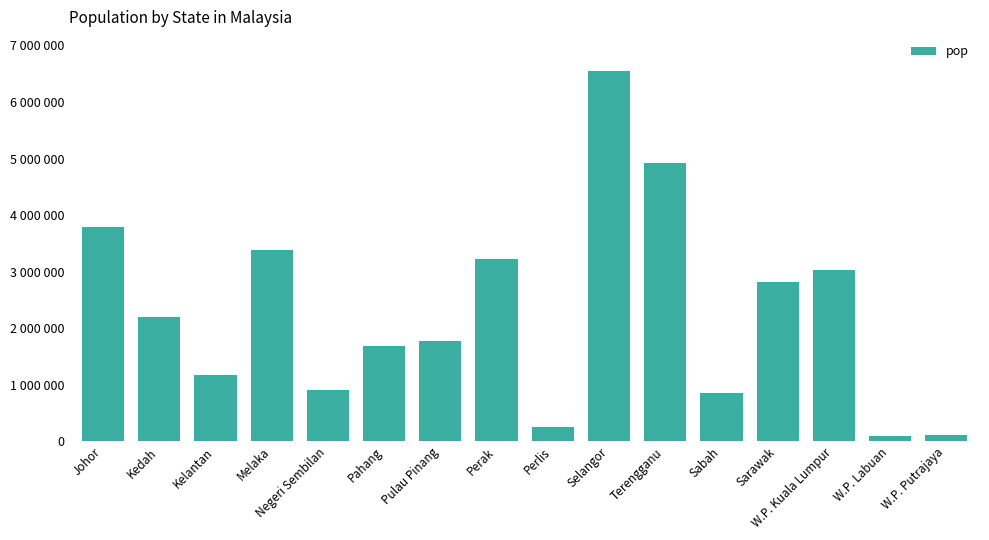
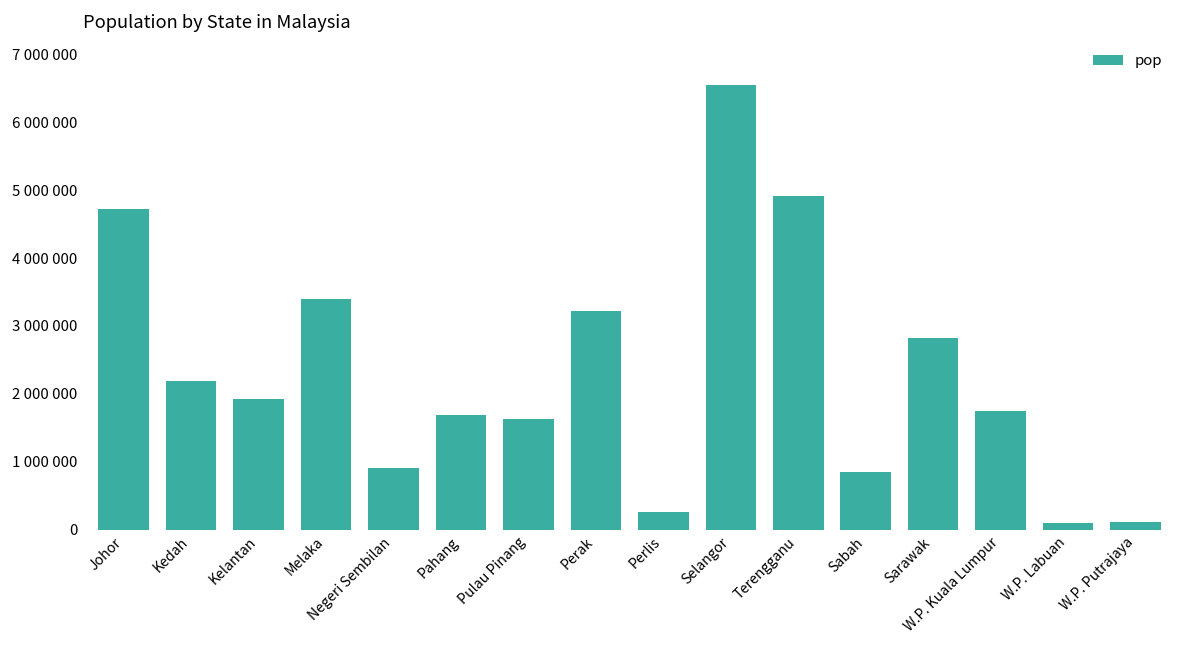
Johor: 3800000 -> 4700000
Kelantan: 1200000 -> 1900000
Pulau Pinang: 1800000 -> 1600000
W.P. Kuala Lumpur: 3000000 -> 1700000
